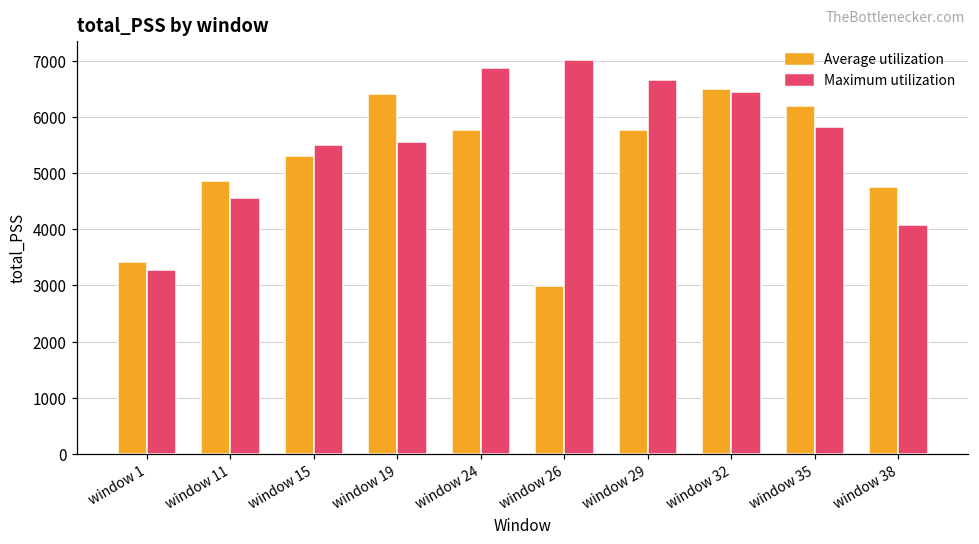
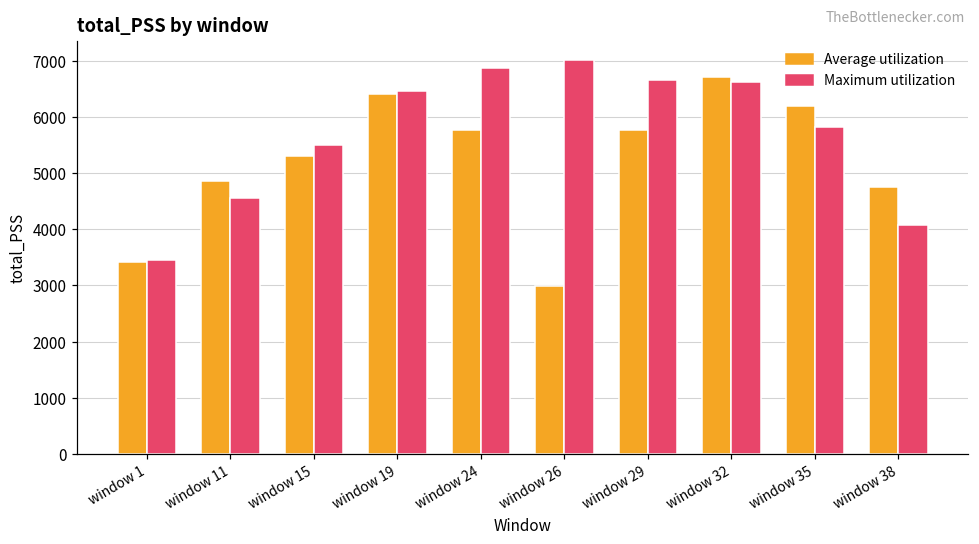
Maximum utilization, window 1: 3300 -> 3500
Maximum utilization, window 19: 5600 -> 6500
Average utilization, window 32: 6500 -> 6700
Maximum utilization, window 32: 6400 -> 6600
